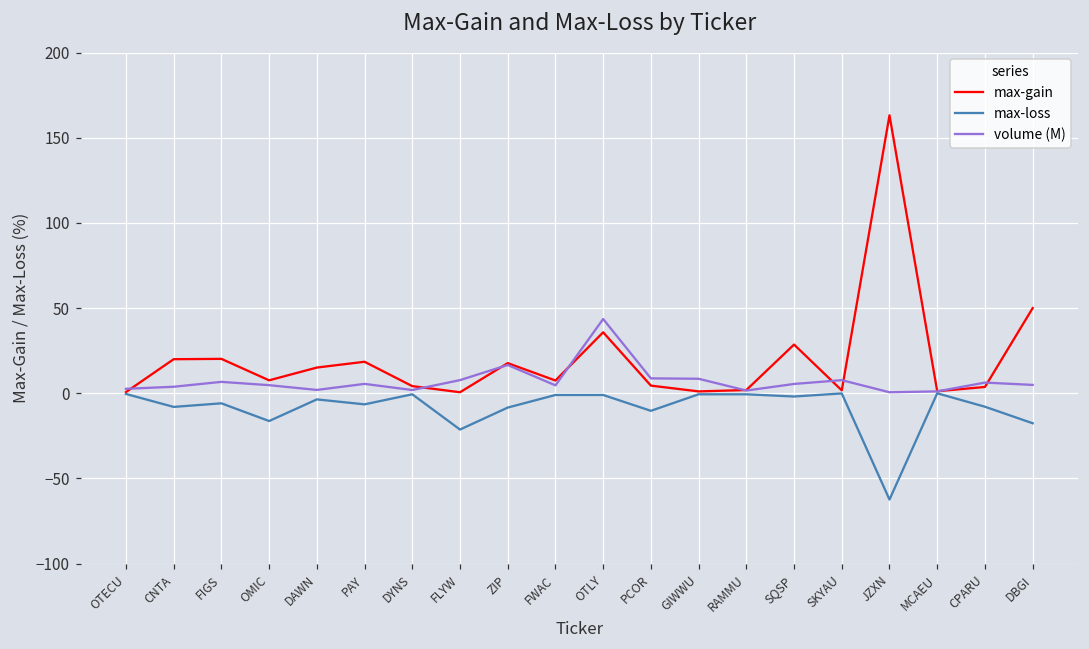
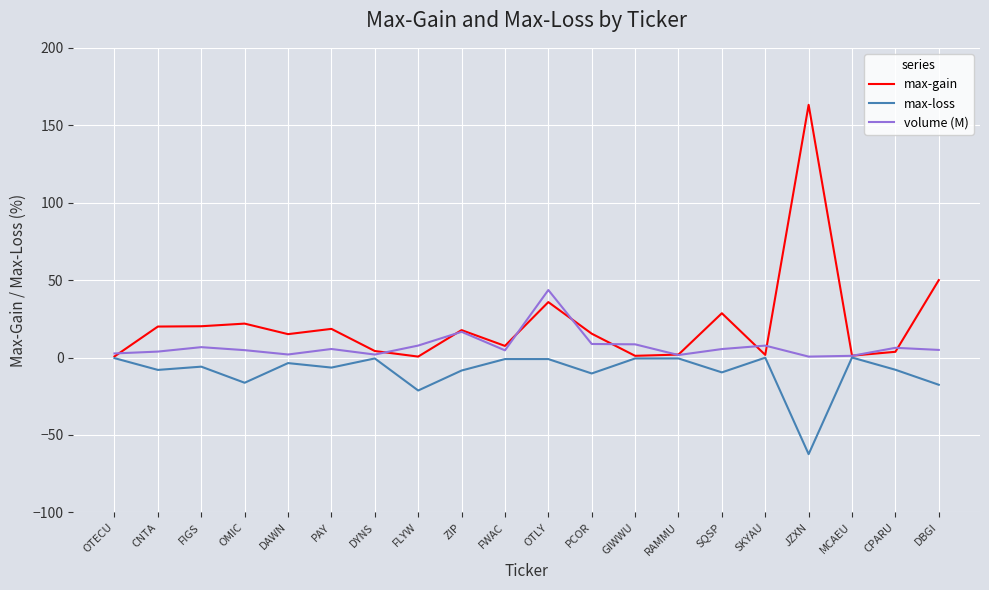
max-gain, OMIC: 8 -> 22
max-gain, PCOR: 5 -> 15
max-loss, SQSP: -2 -> -10
